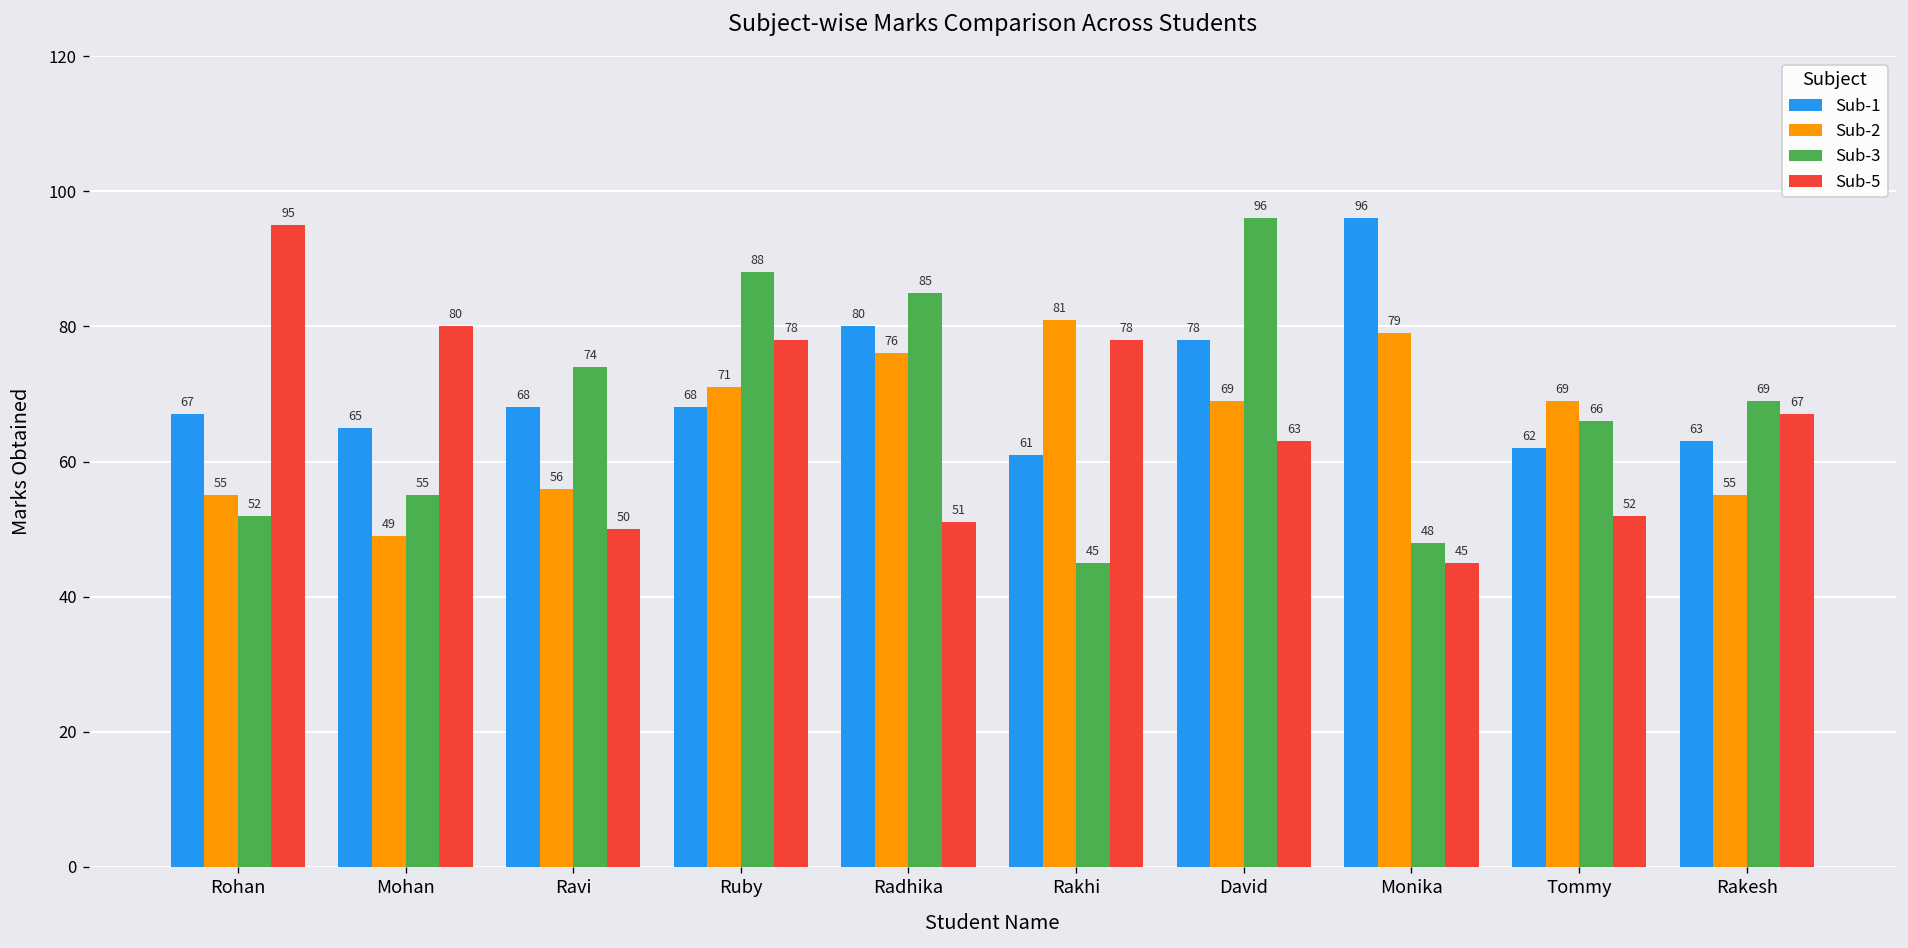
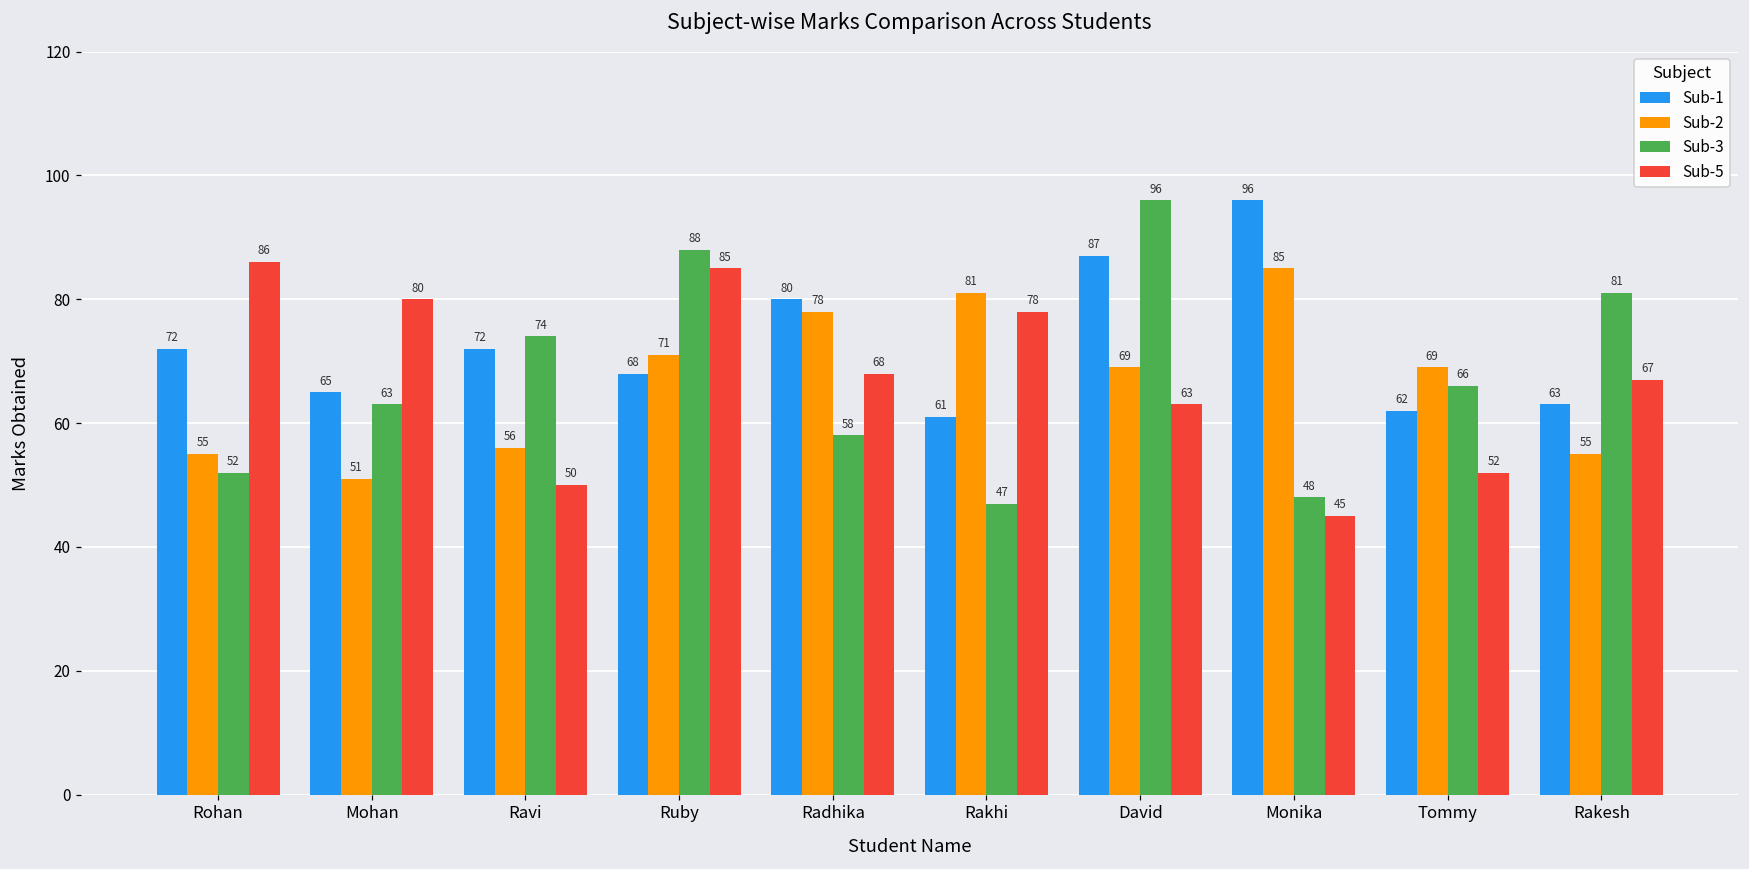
Sub-1, Rohan: 67 -> 72
Sub-5, Rohan: 95 -> 86
Sub-2, Mohan: 49 -> 51
Sub-3, Mohan: 55 -> 63
Sub-1, Ravi: 68 -> 72
Sub-5, Ruby: 78 -> 85
Sub-2, Radhika: 76 -> 78
Sub-3, Radhika: 85 -> 58
Sub-5, Radhika: 51 -> 68
Sub-3, Rakhi: 45 -> 47
Sub-1, David: 78 -> 87
Sub-2, Monika: 79 -> 85
Sub-3, Rakesh: 69 -> 81
